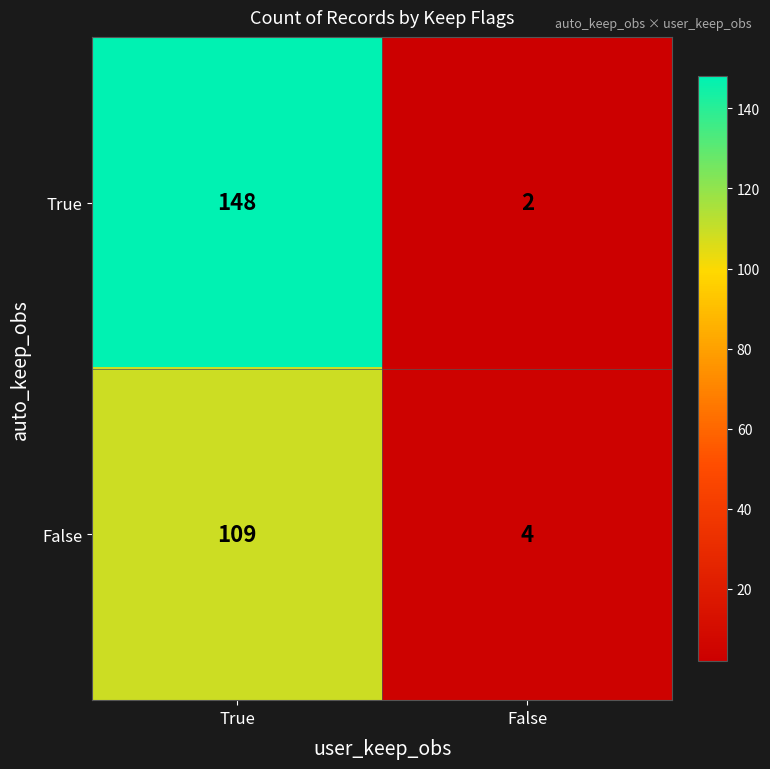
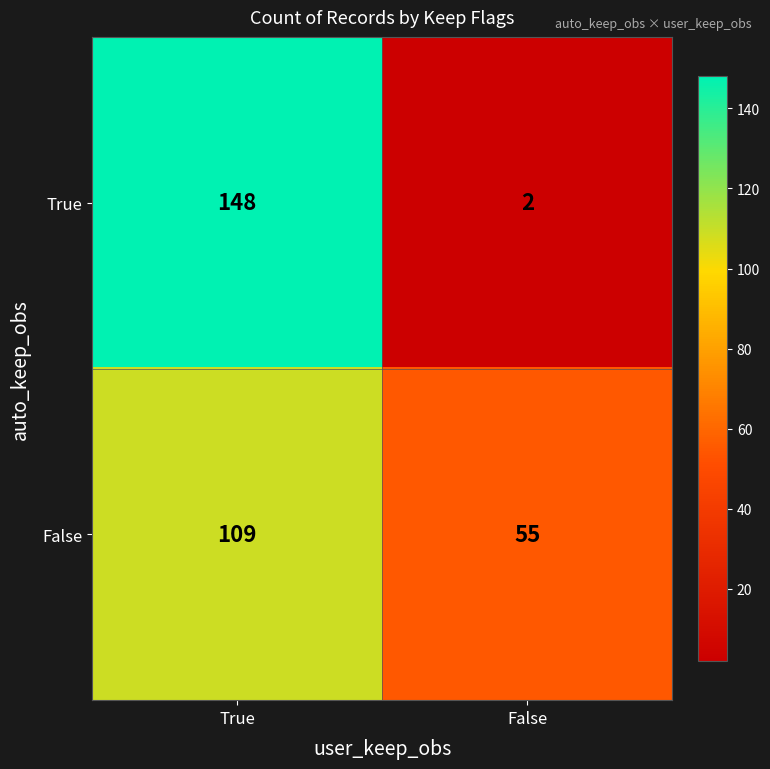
False, False: 4 -> 55
